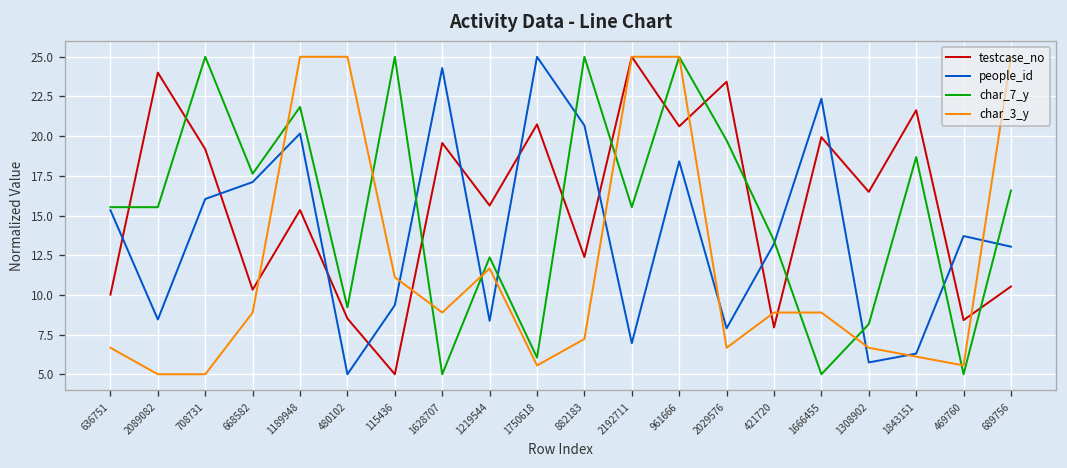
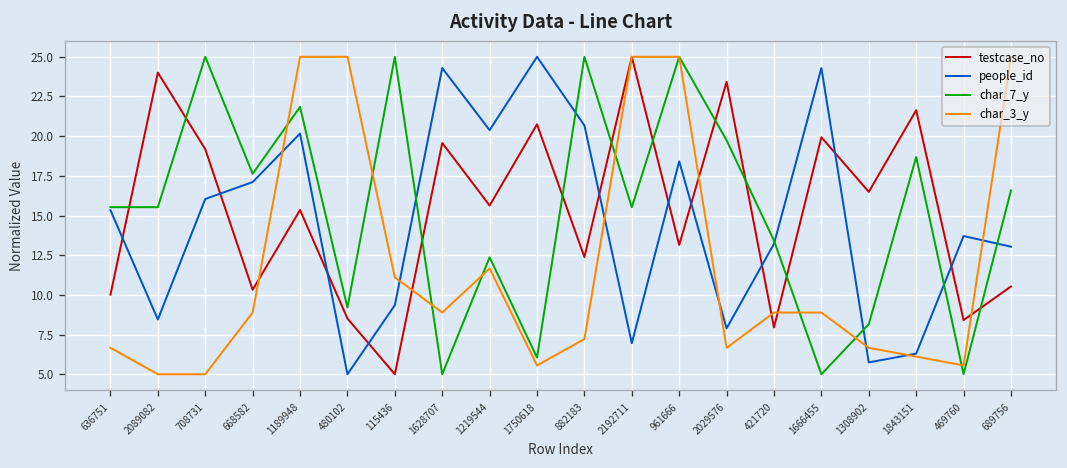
people_id, 1219544: 8.4 -> 20.4
testcase_no, 961666: 20.6 -> 13.1
people_id, 1666455: 22.4 -> 24.3
